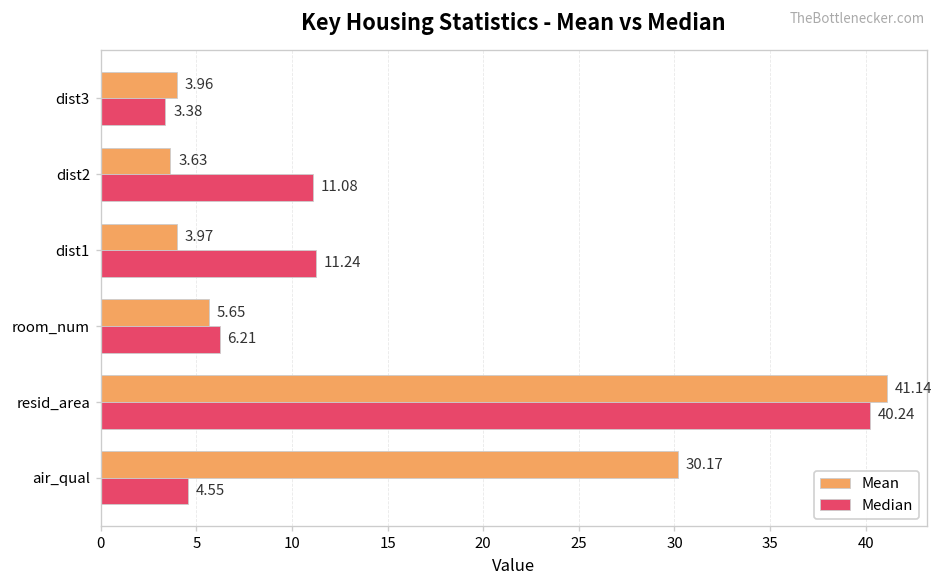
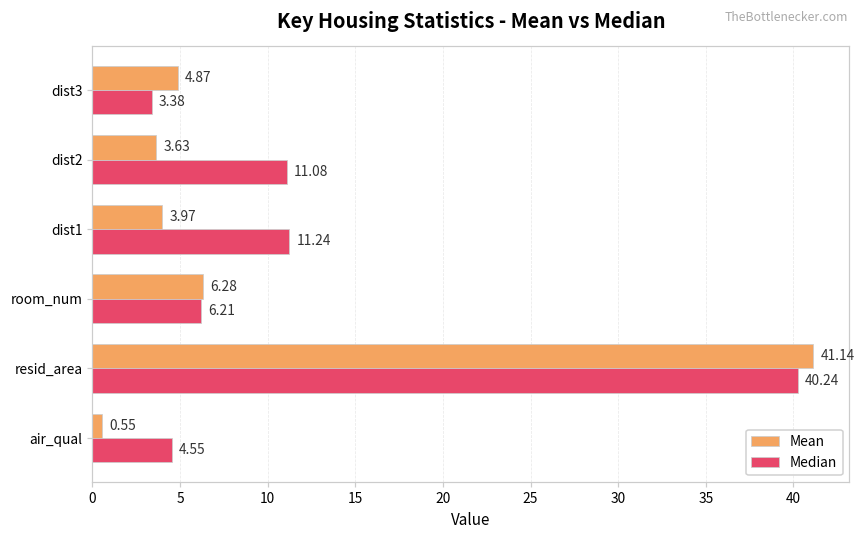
Mean, dist3: 3.96 -> 4.87
Mean, room_num: 5.65 -> 6.28
Mean, air_qual: 30.17 -> 0.55
